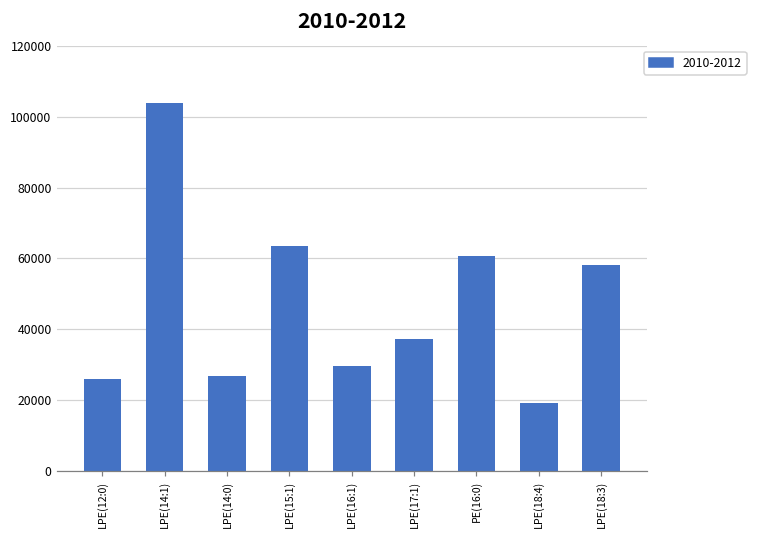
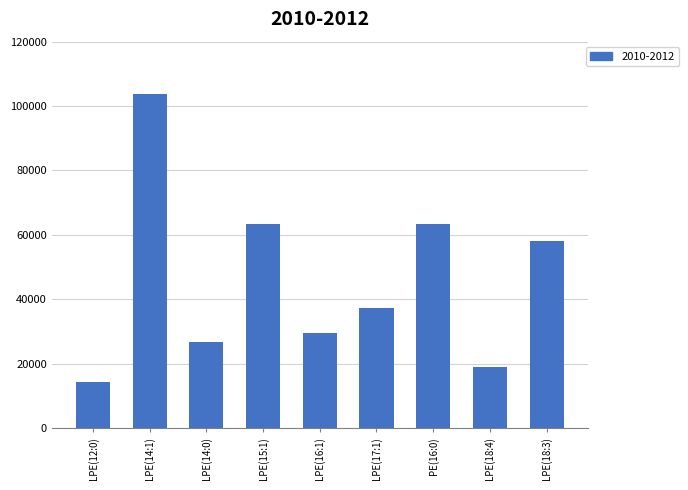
LPE(12:0): 26000 -> 14000
PE(16:0): 61000 -> 63000
